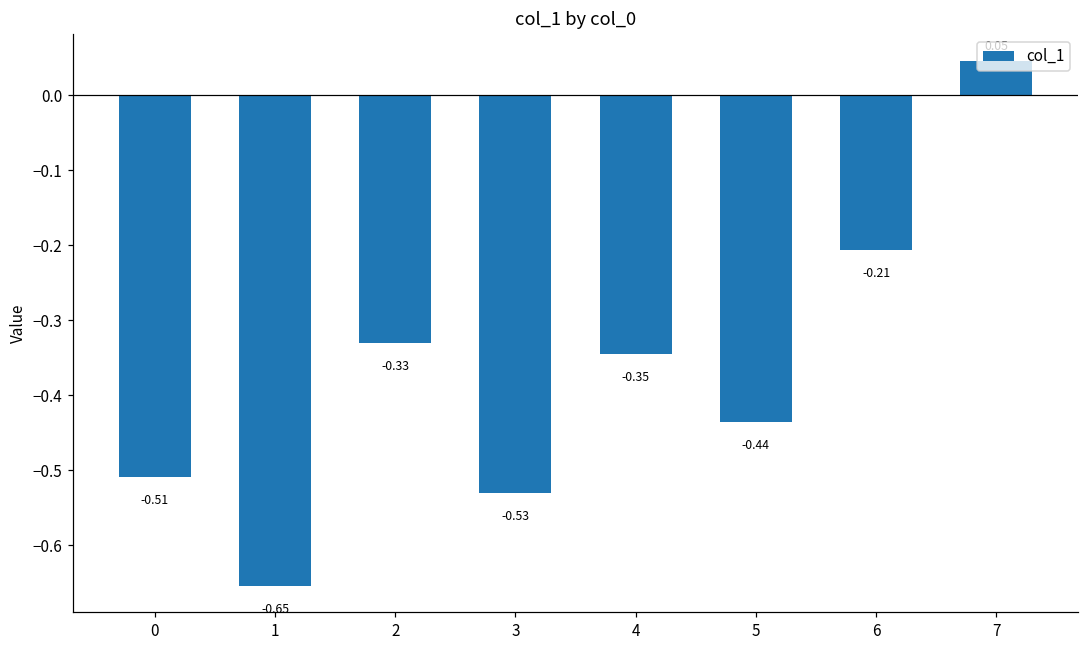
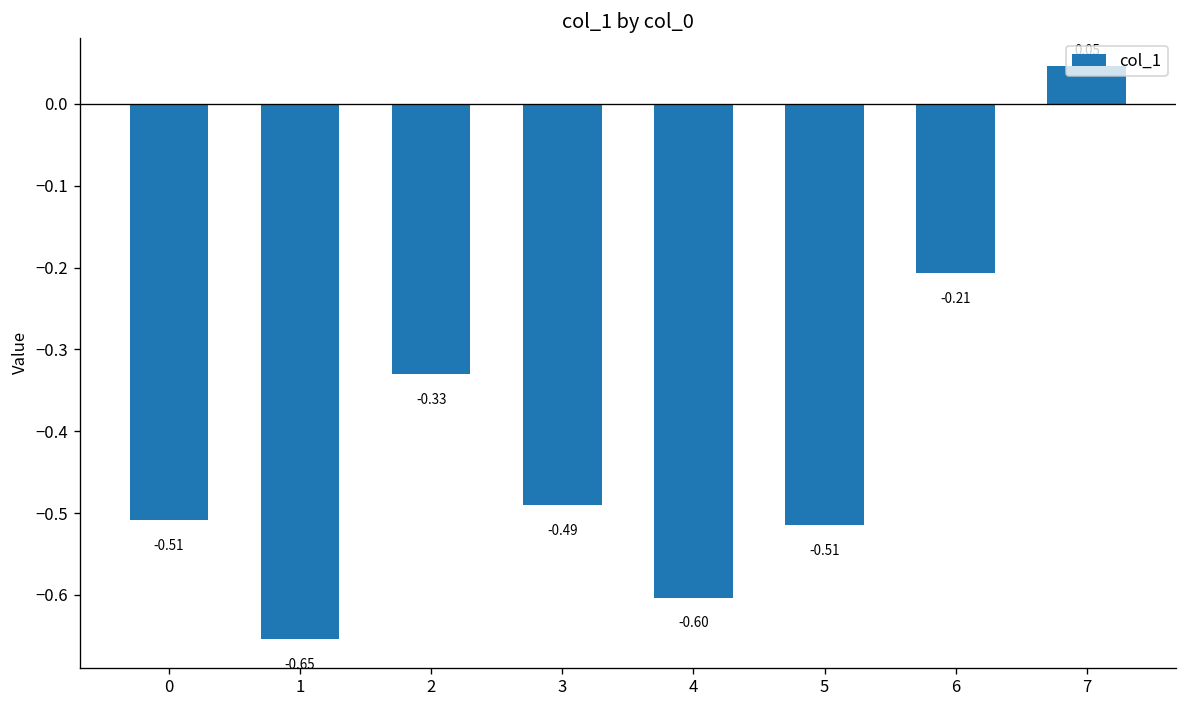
3: -0.53 -> -0.49
4: -0.35 -> -0.60
5: -0.44 -> -0.51
